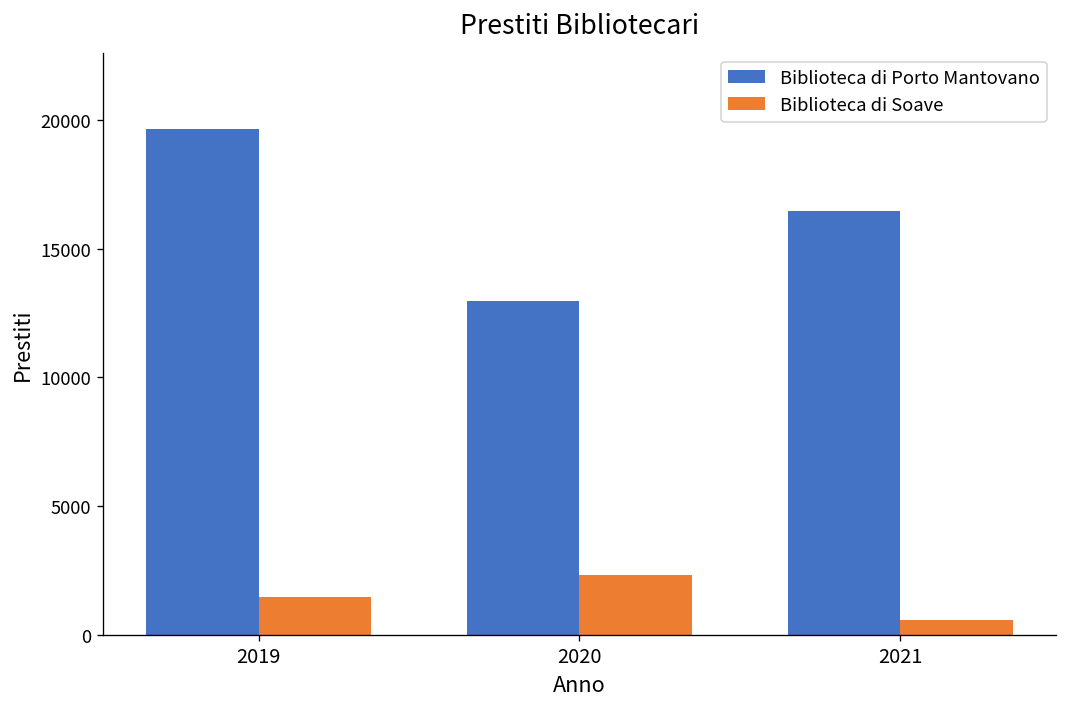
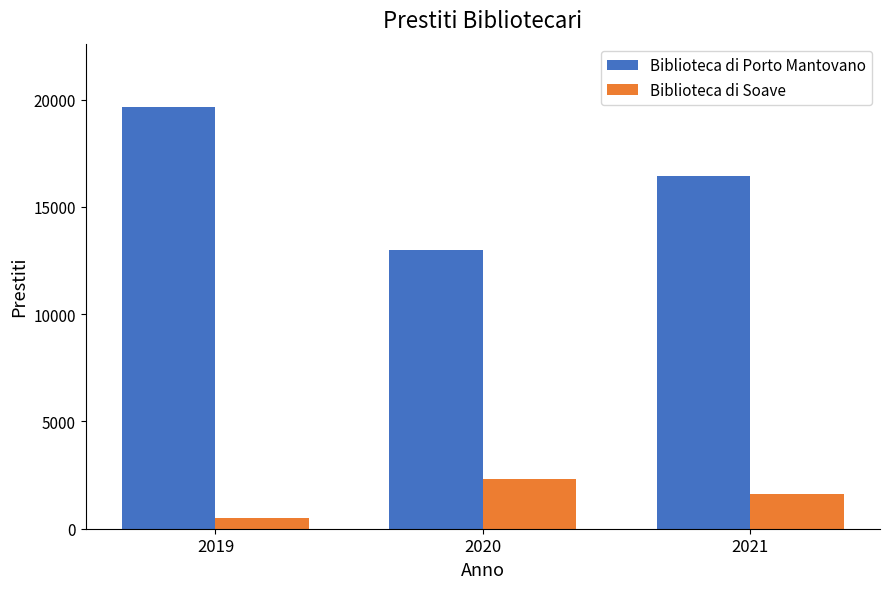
Biblioteca di Soave, 2019: 1500 -> 500
Biblioteca di Soave, 2021: 600 -> 1600
